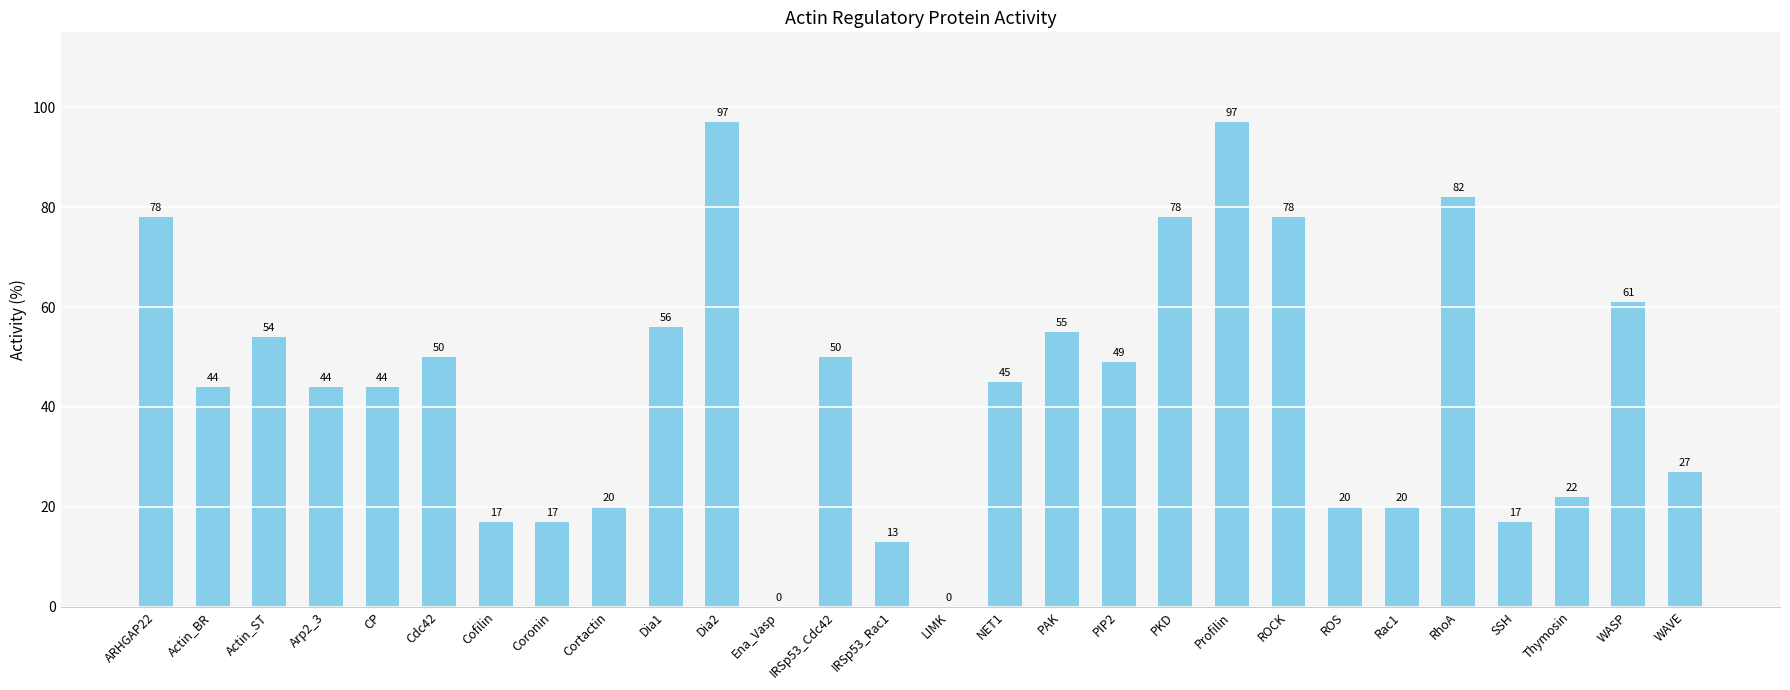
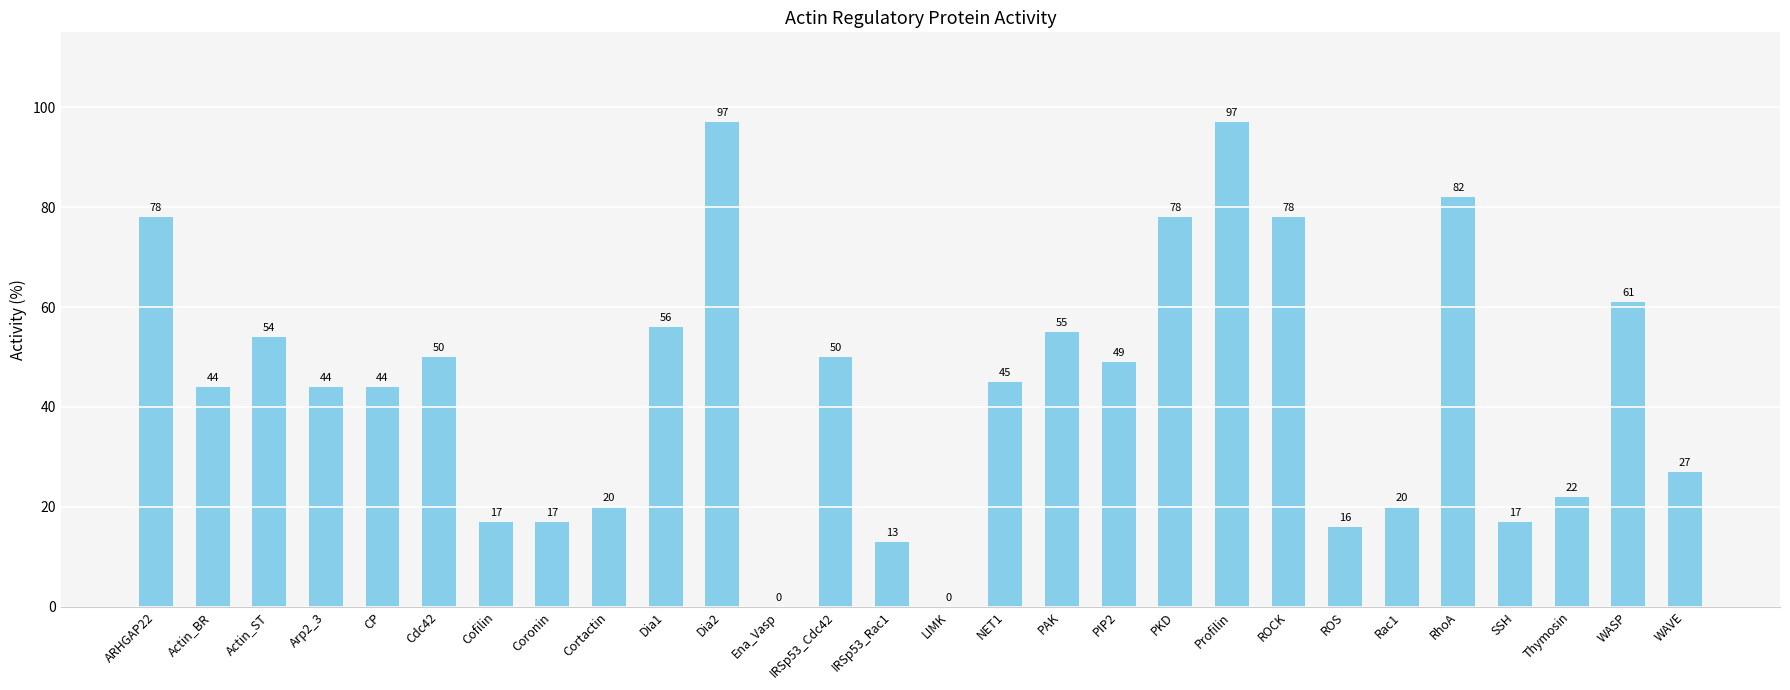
ROS: 20 -> 16
